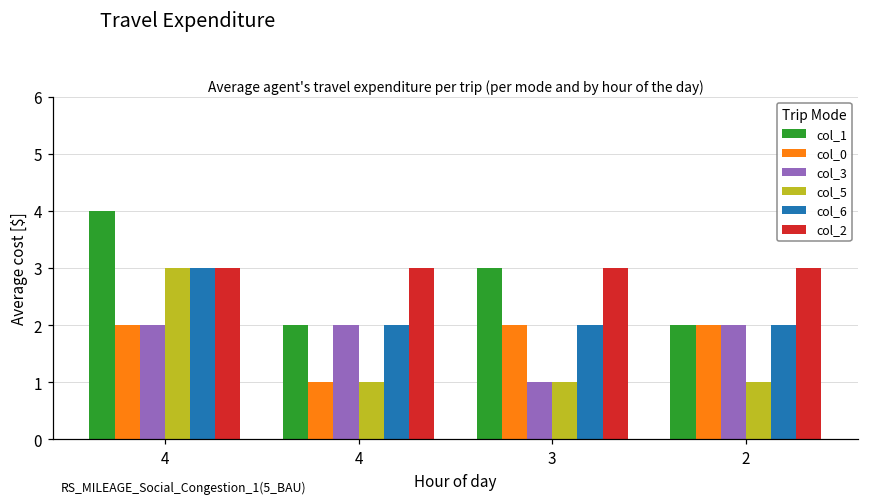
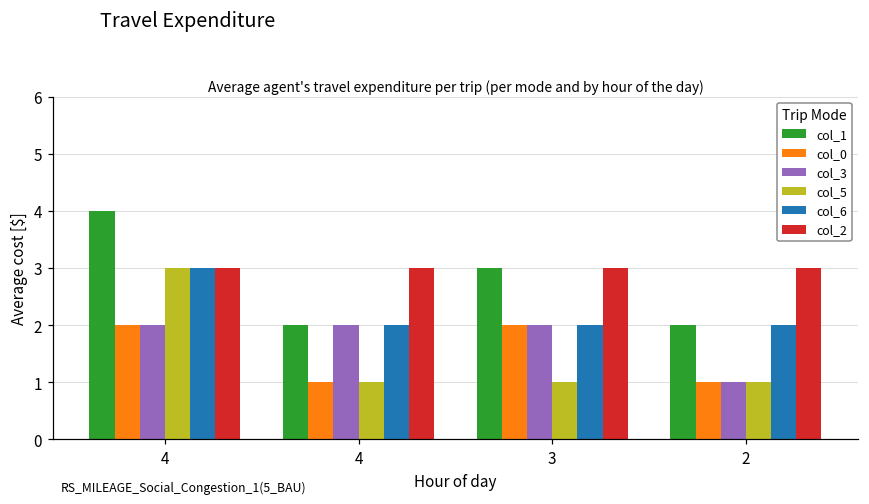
col_3, 3: 1 -> 2
col_0, 2: 2 -> 1
col_3, 2: 2 -> 1
